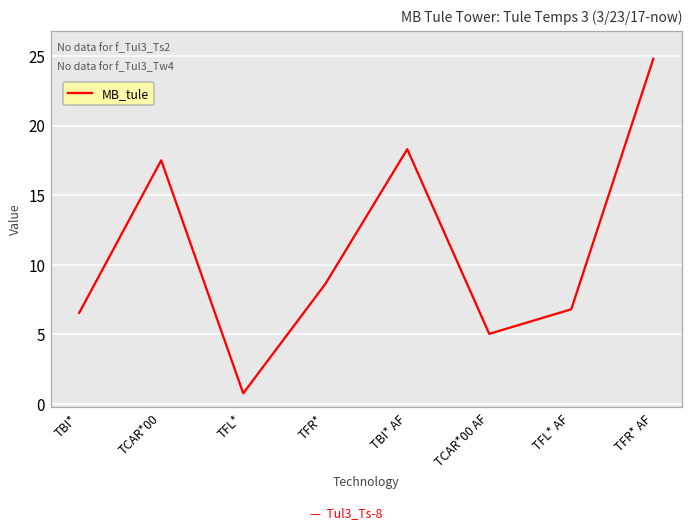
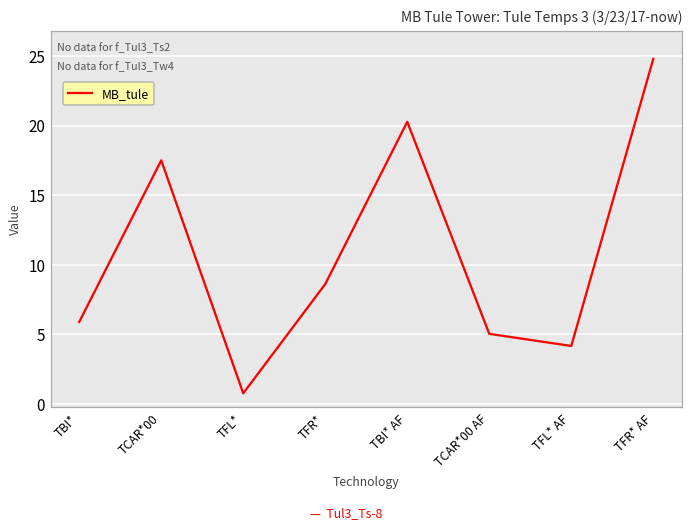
TBI*: 6.5 -> 5.9
TBI* AF: 18.3 -> 20.3
TFL* AF: 6.8 -> 4.2
